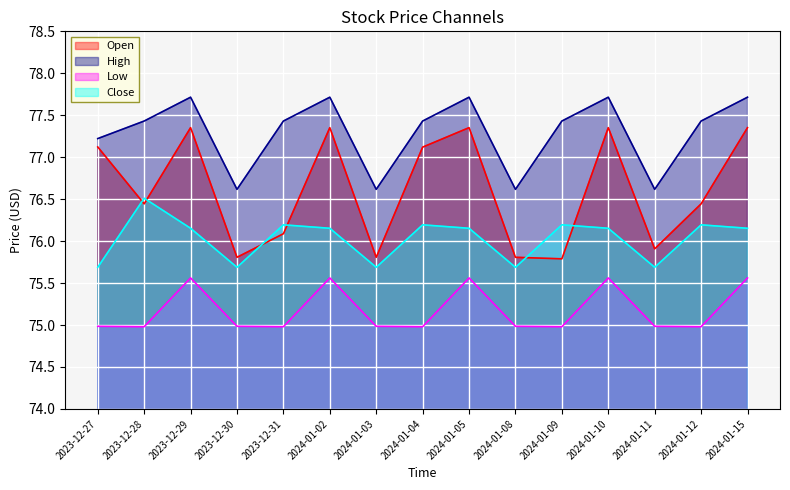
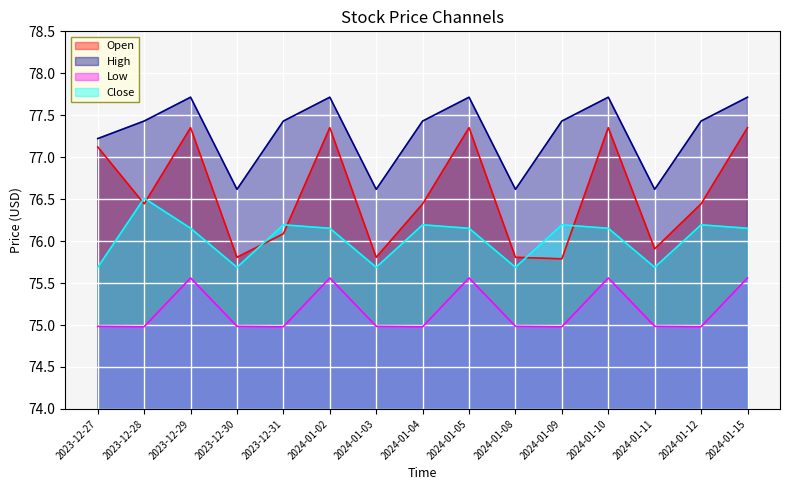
Open, 2024-01-04: 77.1 -> 76.4
